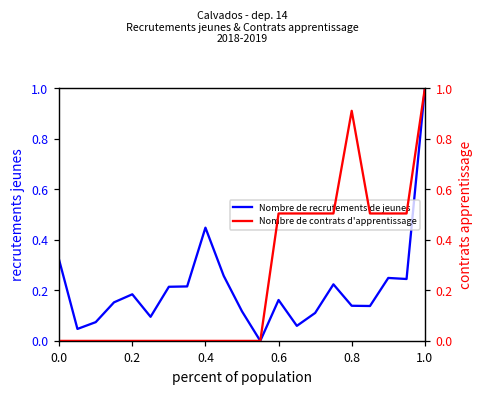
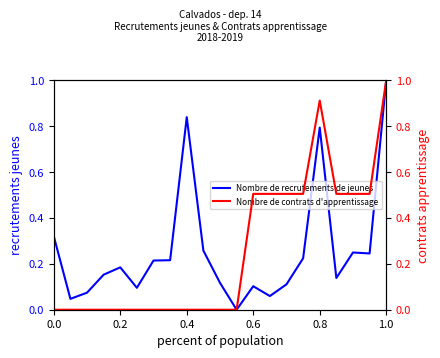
Nombre de recrutements de jeunes, 0.4: 0.45 -> 0.84
Nombre de recrutements de jeunes, 0.6: 0.16 -> 0.10
Nombre de recrutements de jeunes, 0.8: 0.14 -> 0.79
